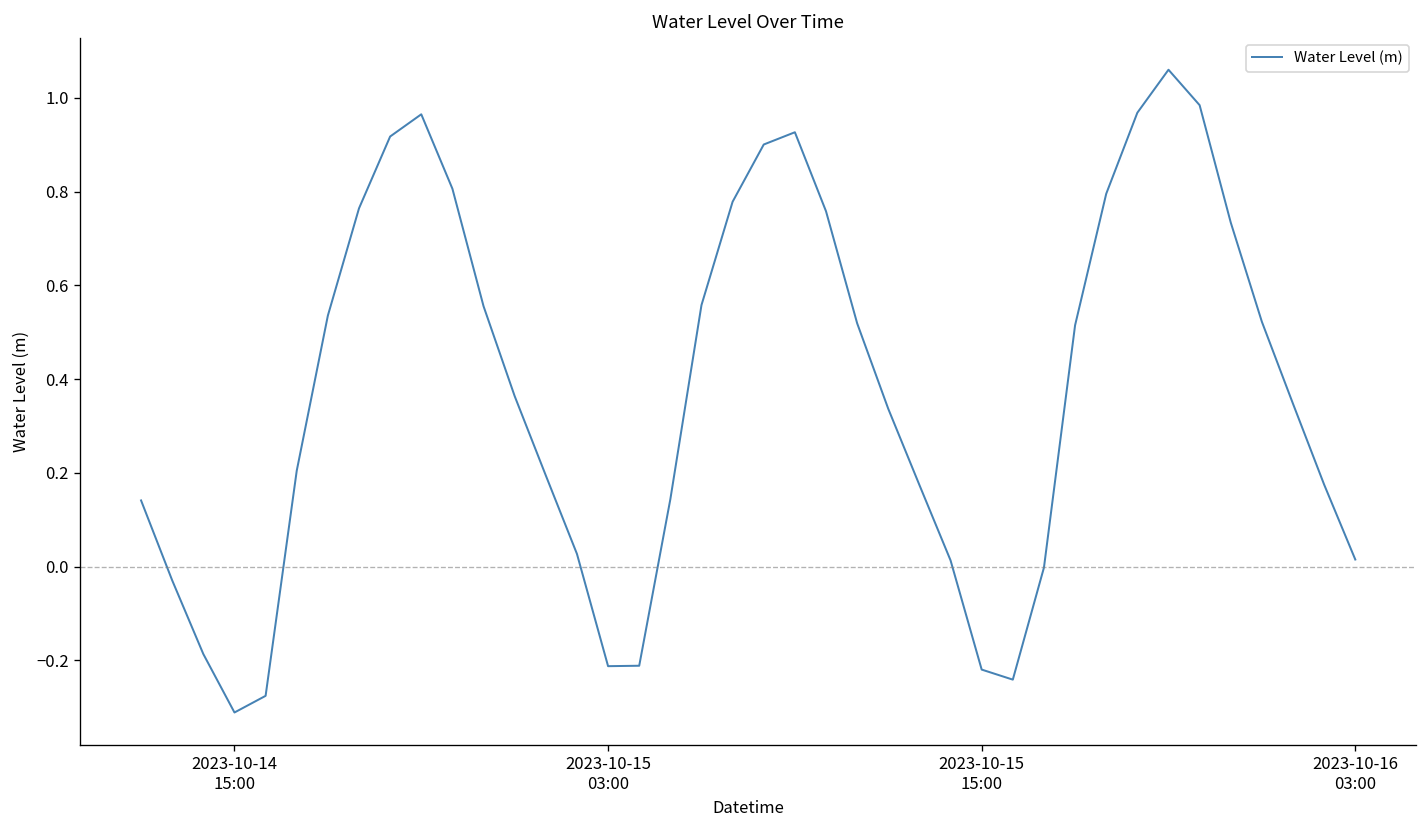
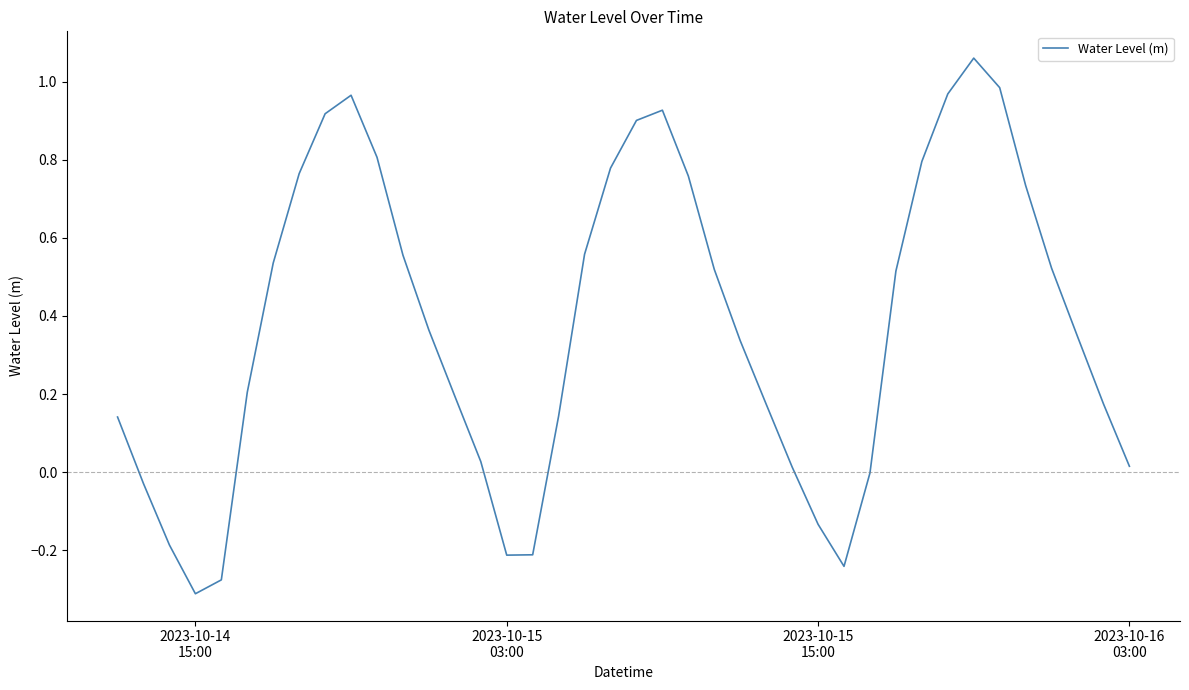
2023-10-15 15:00: -0.22 -> -0.13
